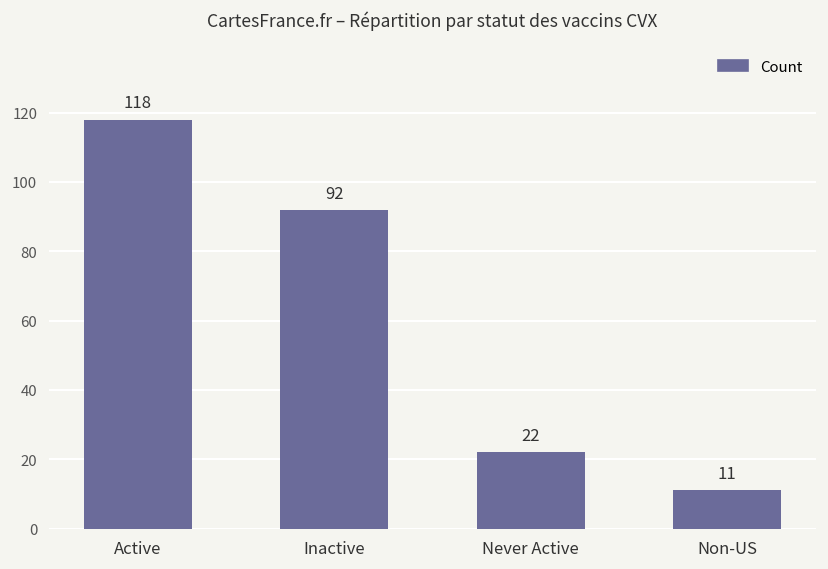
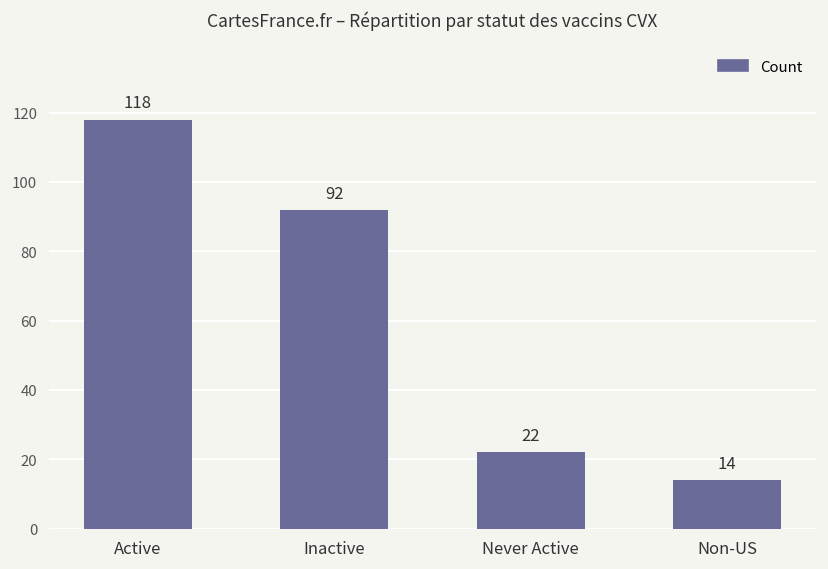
Non-US: 11 -> 14
